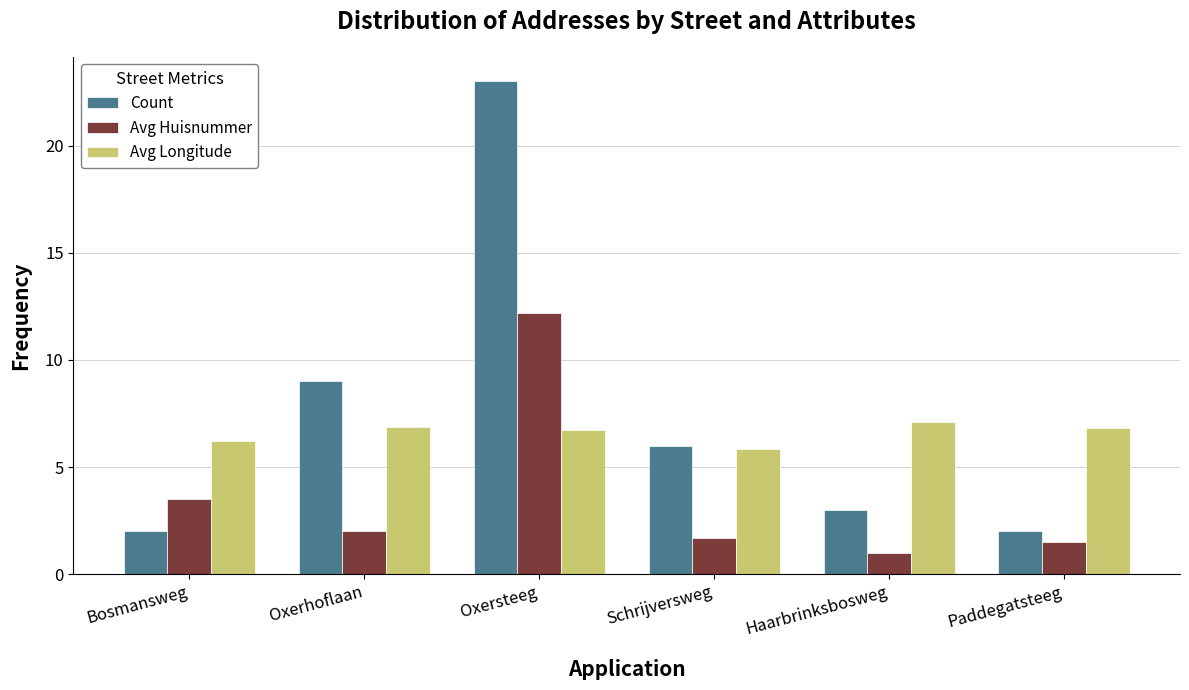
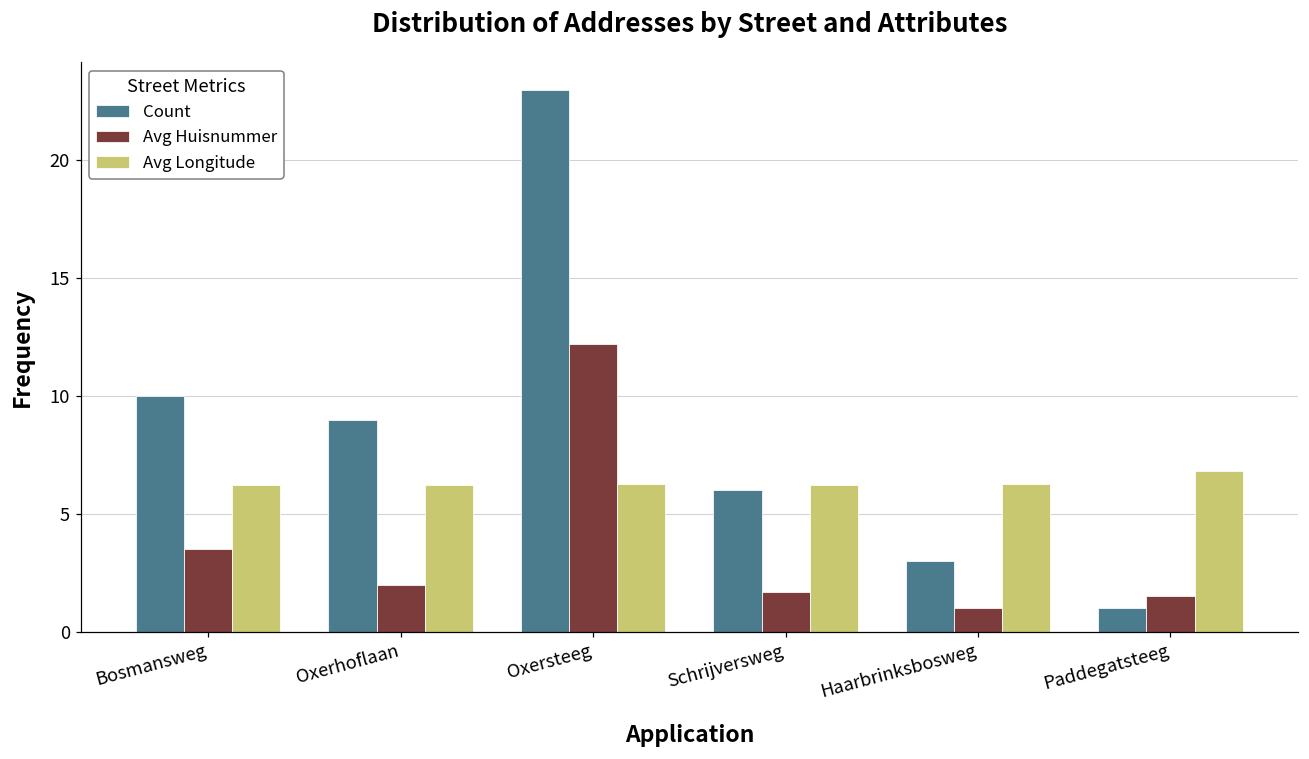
Count, Bosmansweg: 2 -> 10
Avg Longitude, Oxerhoflaan: 6.9 -> 6.2
Avg Longitude, Oxersteeg: 6.7 -> 6.2
Avg Longitude, Schrijversweg: 5.8 -> 6.2
Avg Longitude, Haarbrinksbosweg: 7.1 -> 6.2
Count, Paddegatsteeg: 2 -> 1
